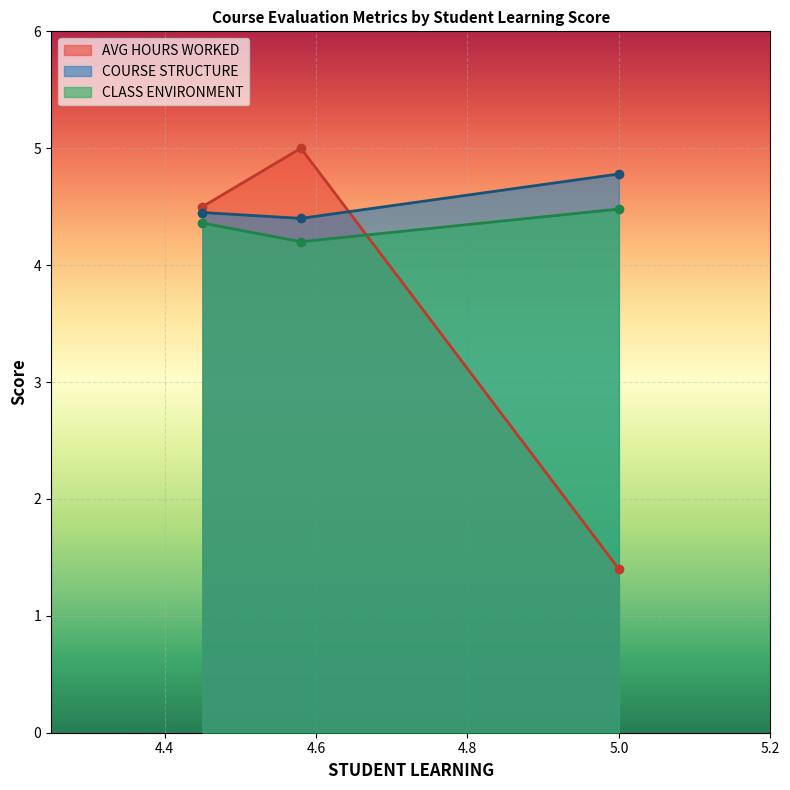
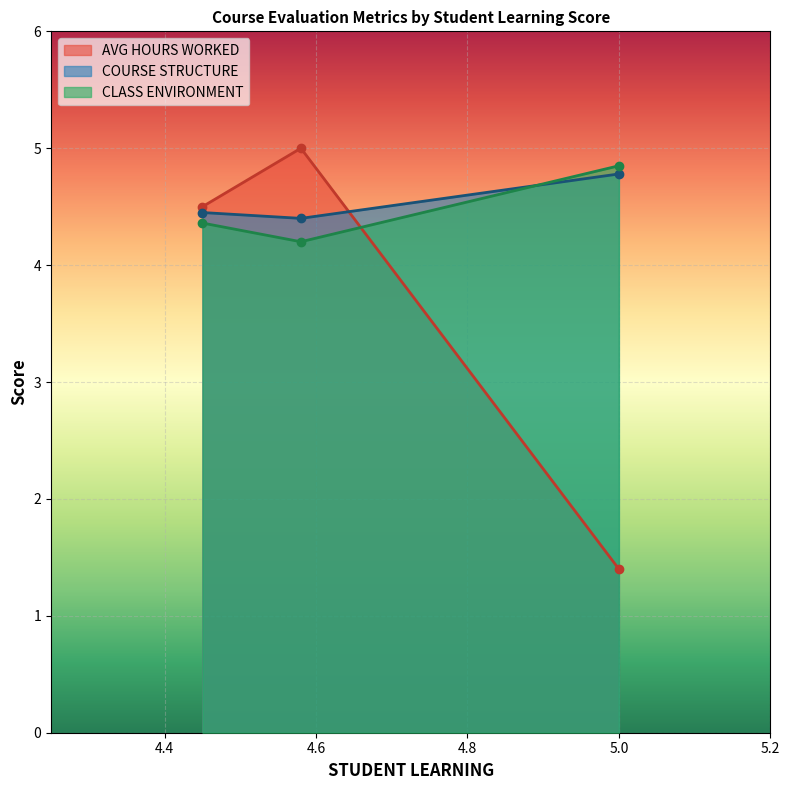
CLASS ENVIRONMENT, 5.0: 4.48 -> 4.85
